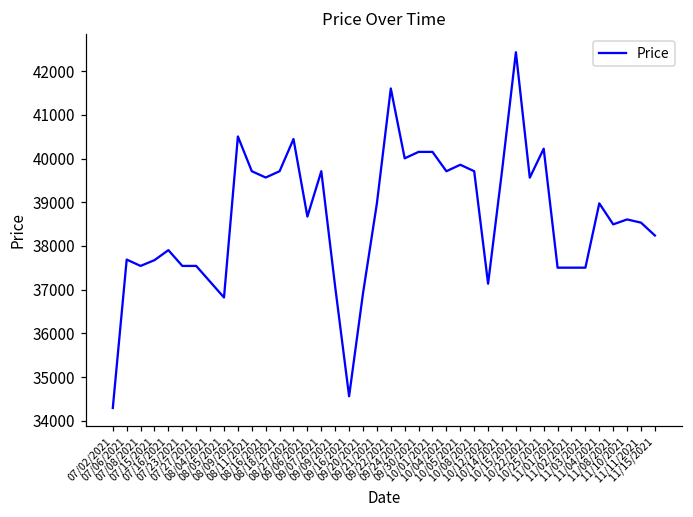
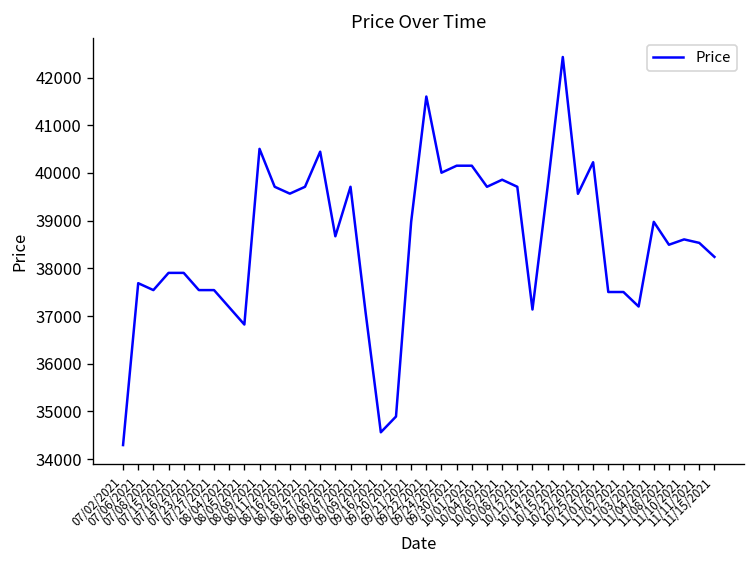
07/15/2021: 37700 -> 37900
09/20/2021: 36900 -> 34900
11/03/2021: 37500 -> 37200
